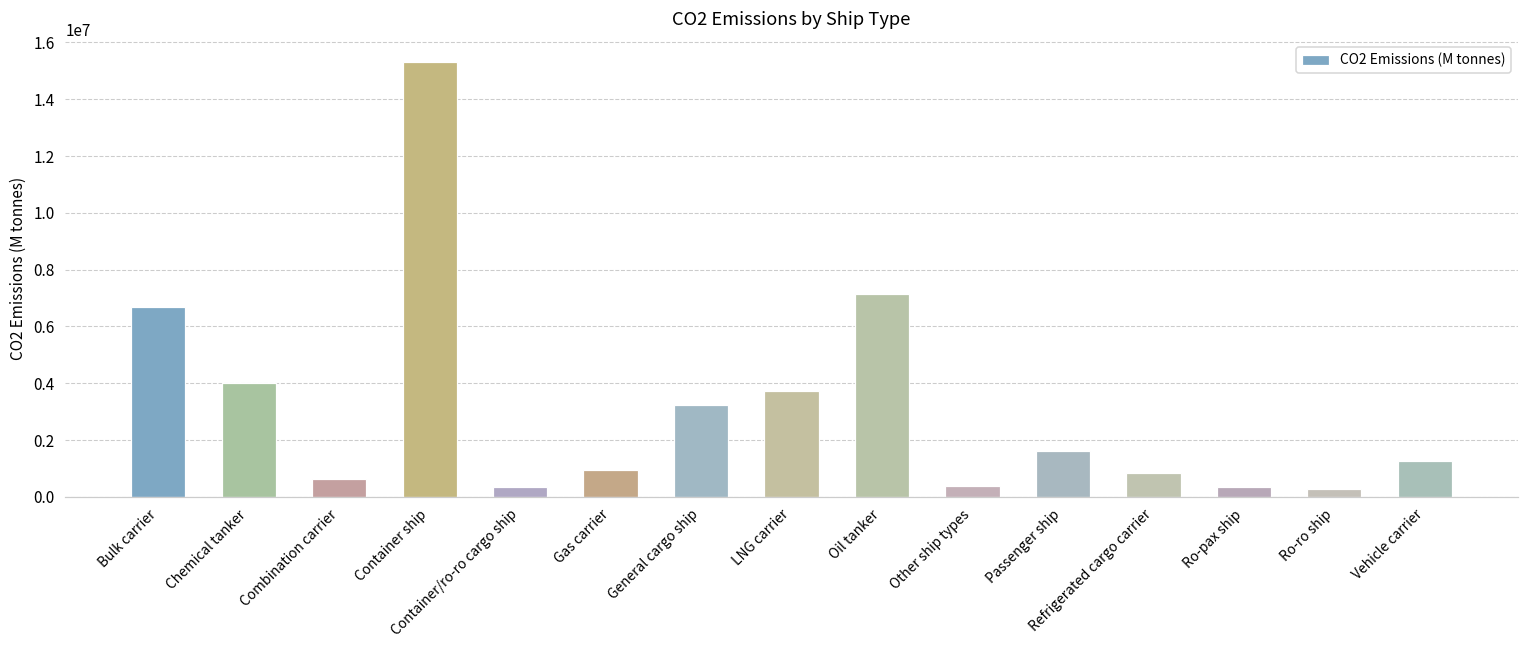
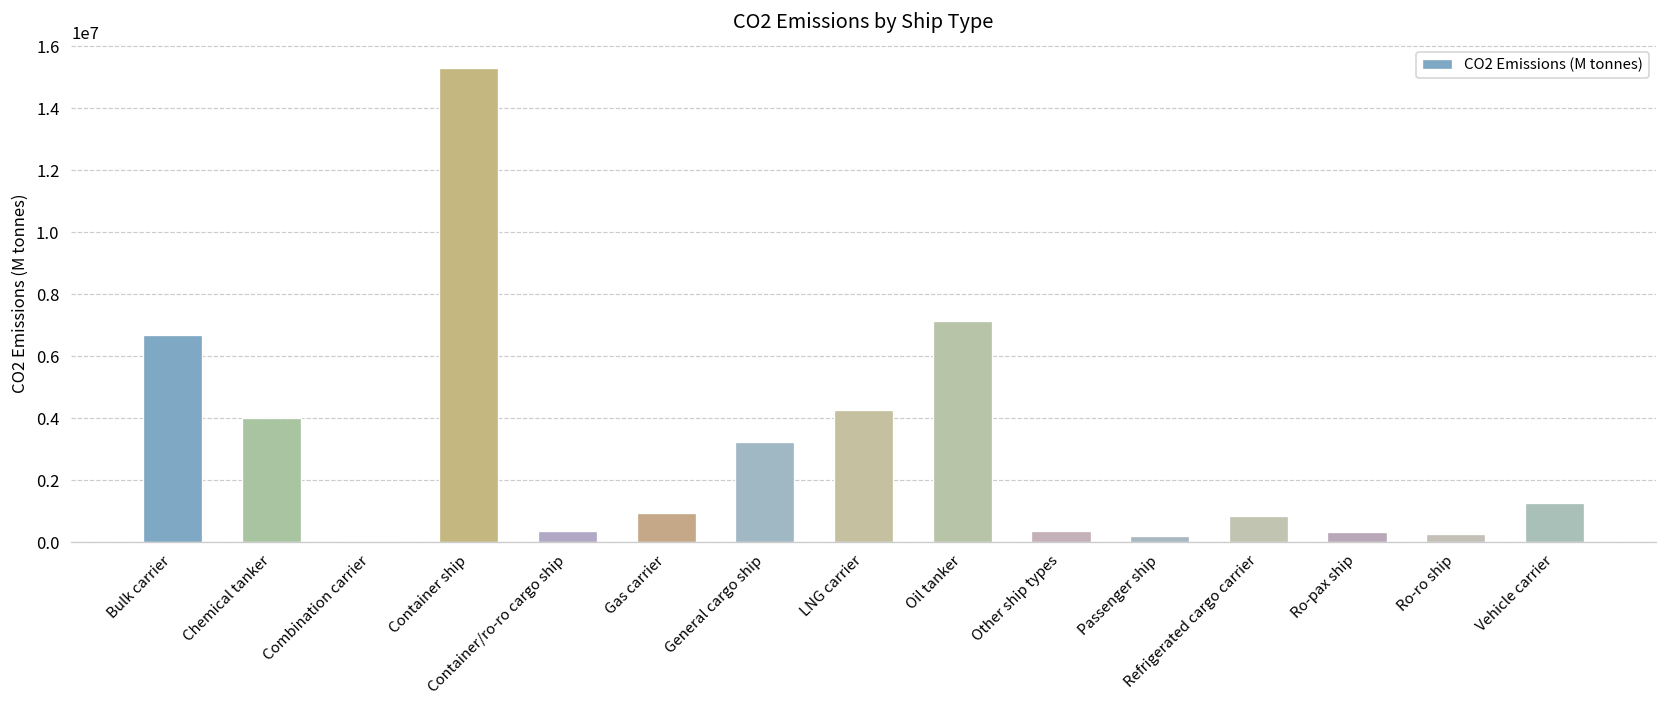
Combination carrier: 600000 -> 0
LNG carrier: 3700000 -> 4300000
Passenger ship: 1600000 -> 200000
